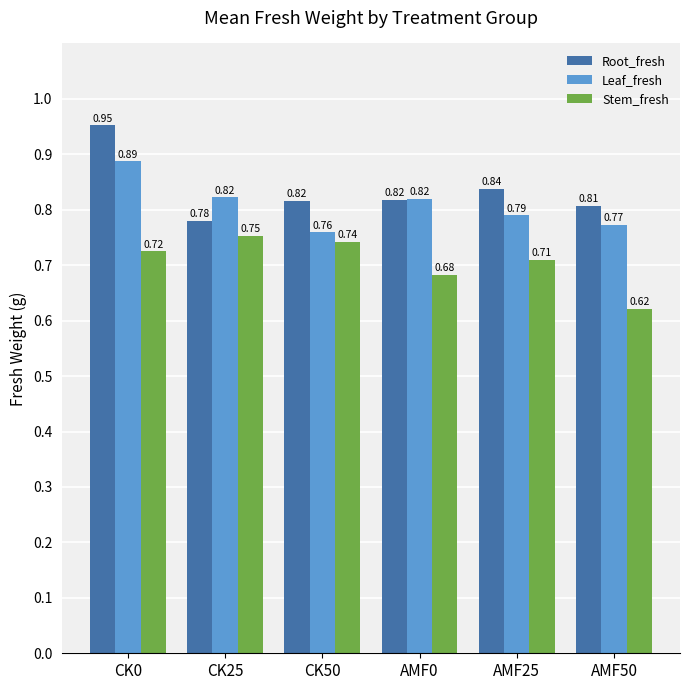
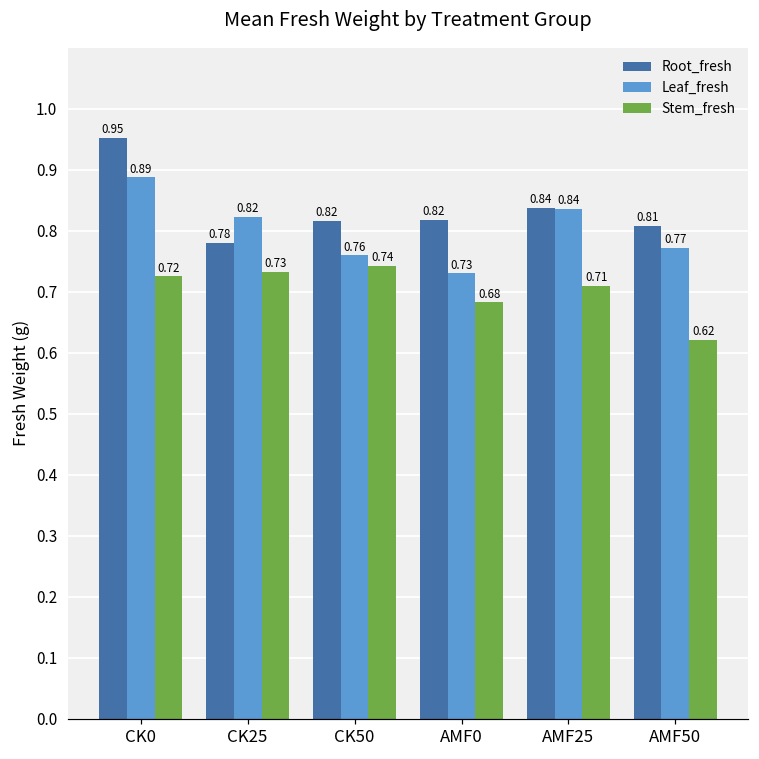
Stem_fresh, CK25: 0.75 -> 0.73
Leaf_fresh, AMF0: 0.82 -> 0.73
Leaf_fresh, AMF25: 0.79 -> 0.84
